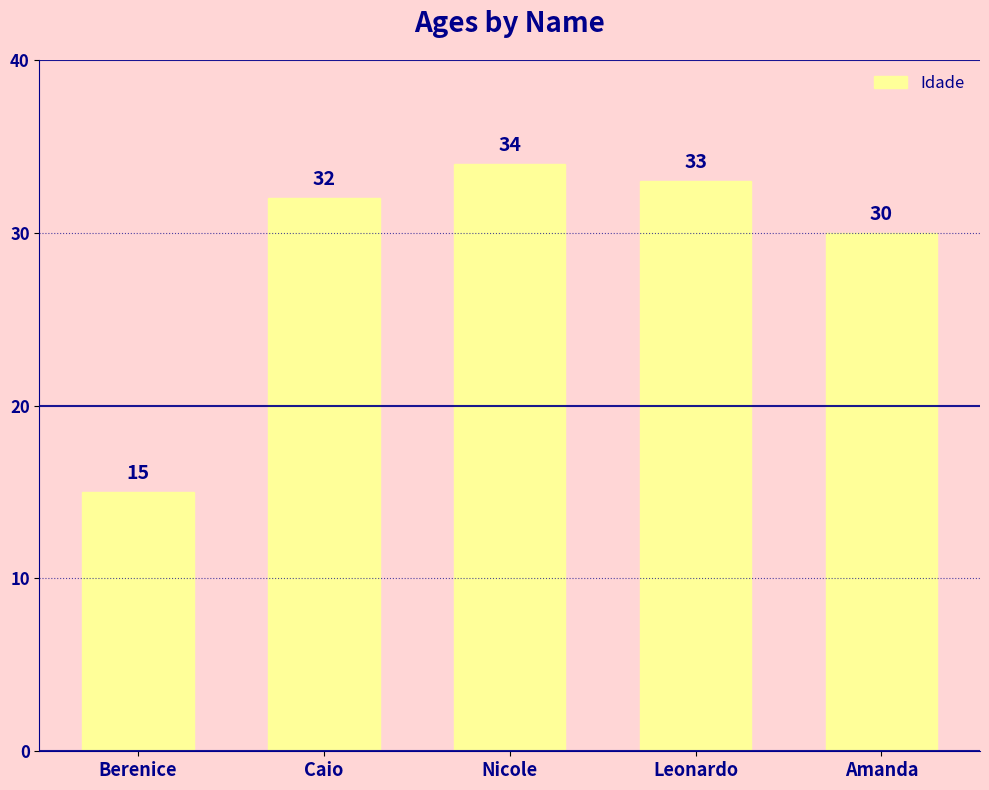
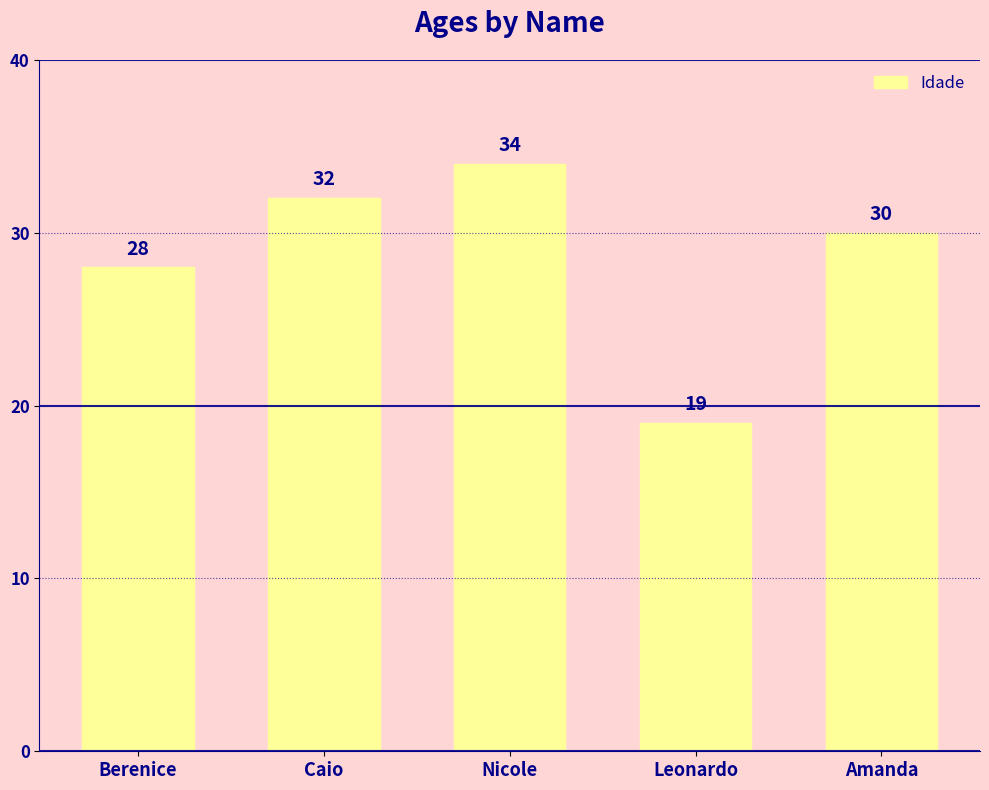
Berenice: 15 -> 28
Leonardo: 33 -> 19
